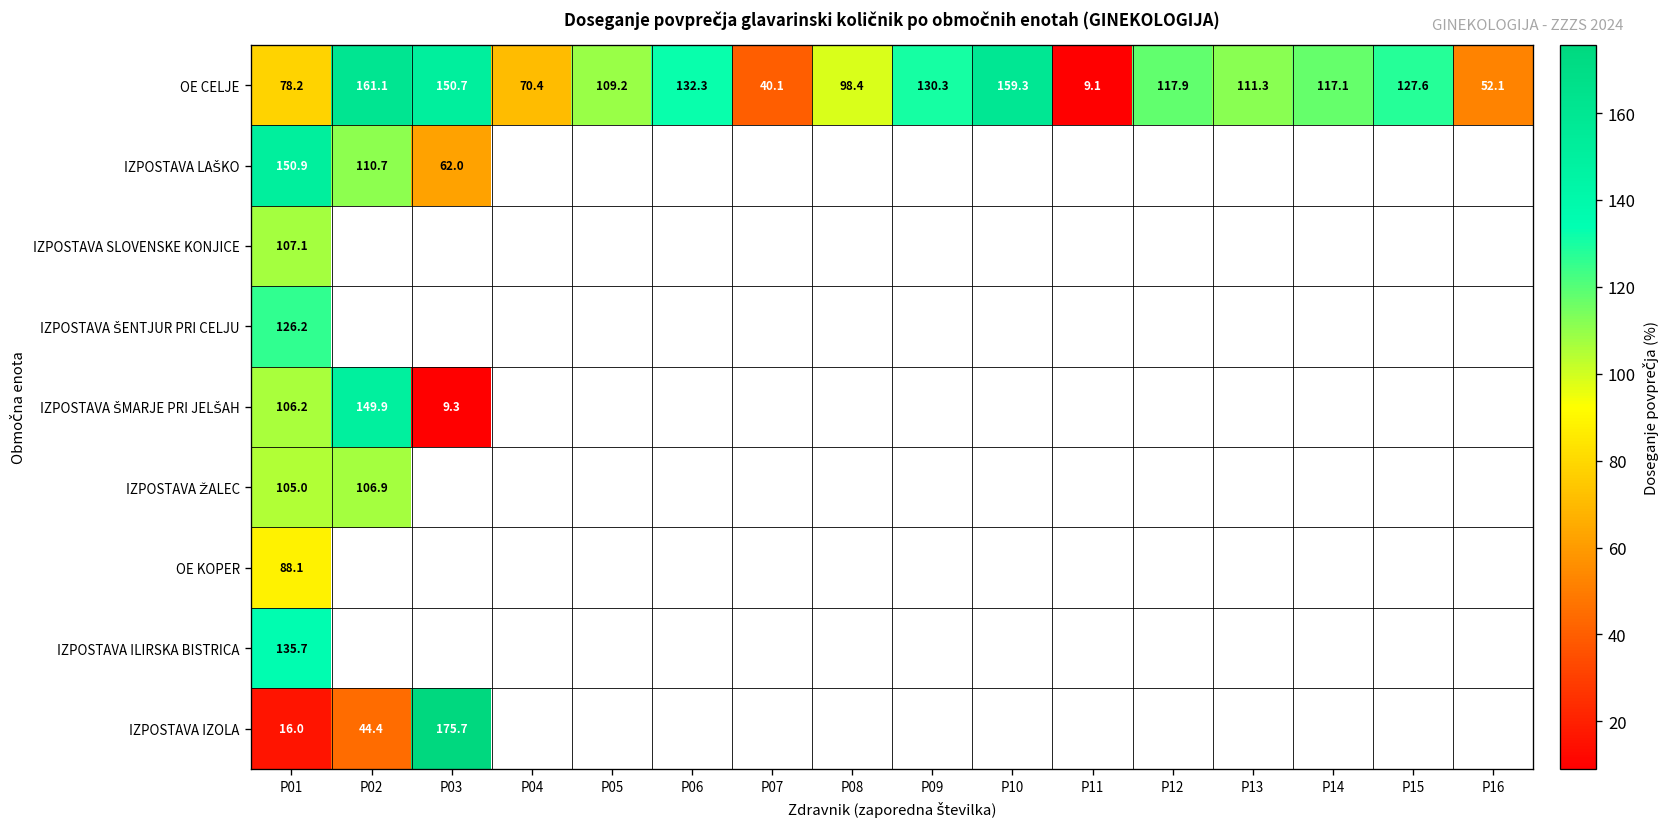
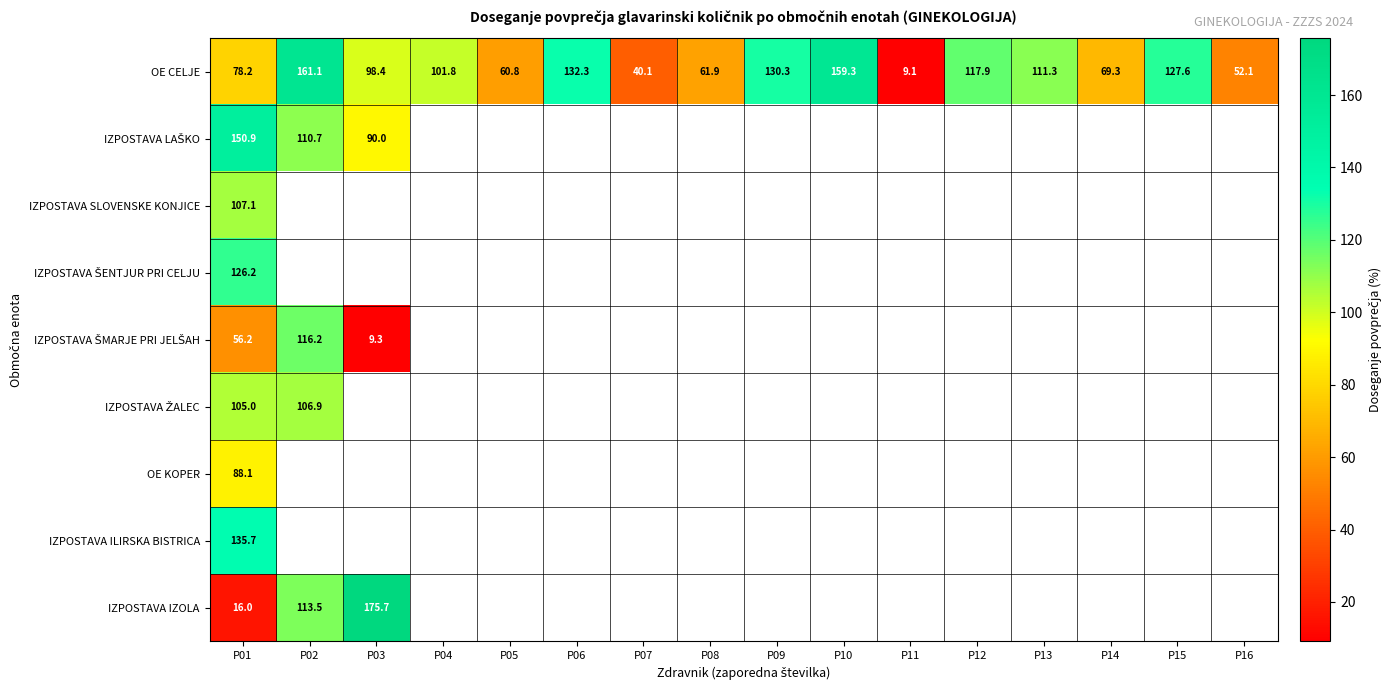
OE CELJE, P03: 150.7 -> 98.4
OE CELJE, P04: 70.4 -> 101.8
OE CELJE, P05: 109.2 -> 60.8
OE CELJE, P08: 98.4 -> 61.9
OE CELJE, P14: 117.1 -> 69.3
IZPOSTAVA LAŠKO, P03: 62.0 -> 90.0
IZPOSTAVA ŠMARJE PRI JELŠAH, P01: 106.2 -> 56.2
IZPOSTAVA ŠMARJE PRI JELŠAH, P02: 149.9 -> 116.2
IZPOSTAVA IZOLA, P02: 44.4 -> 113.5
